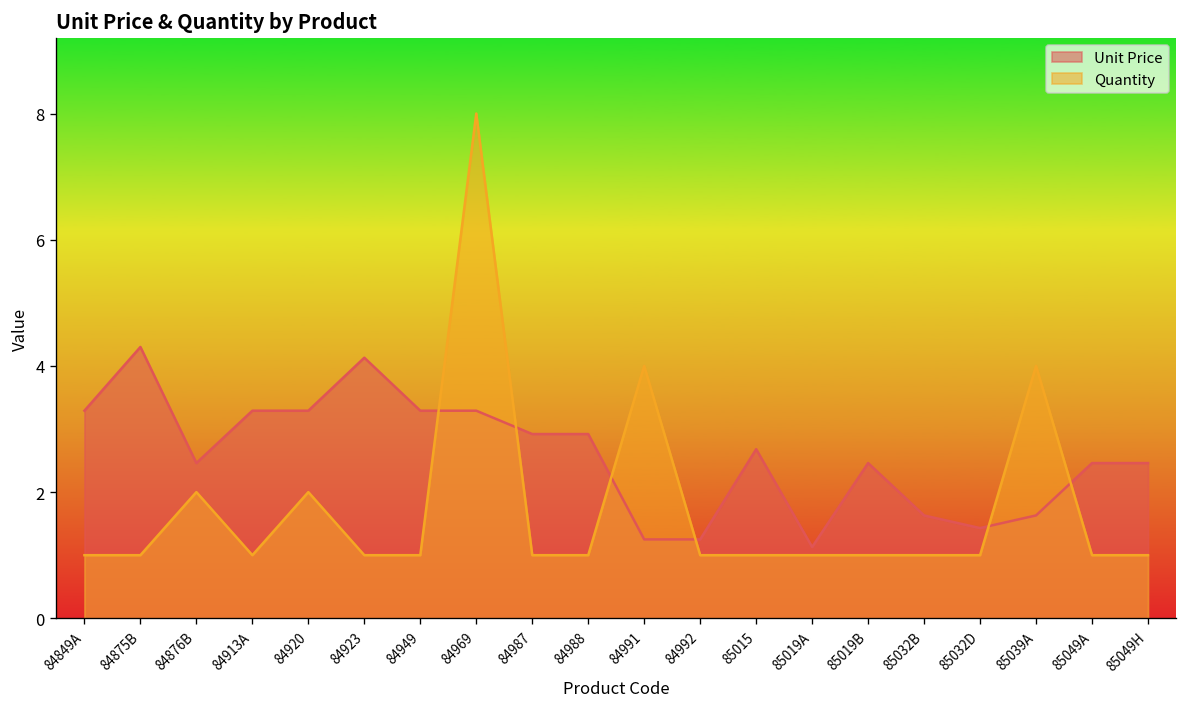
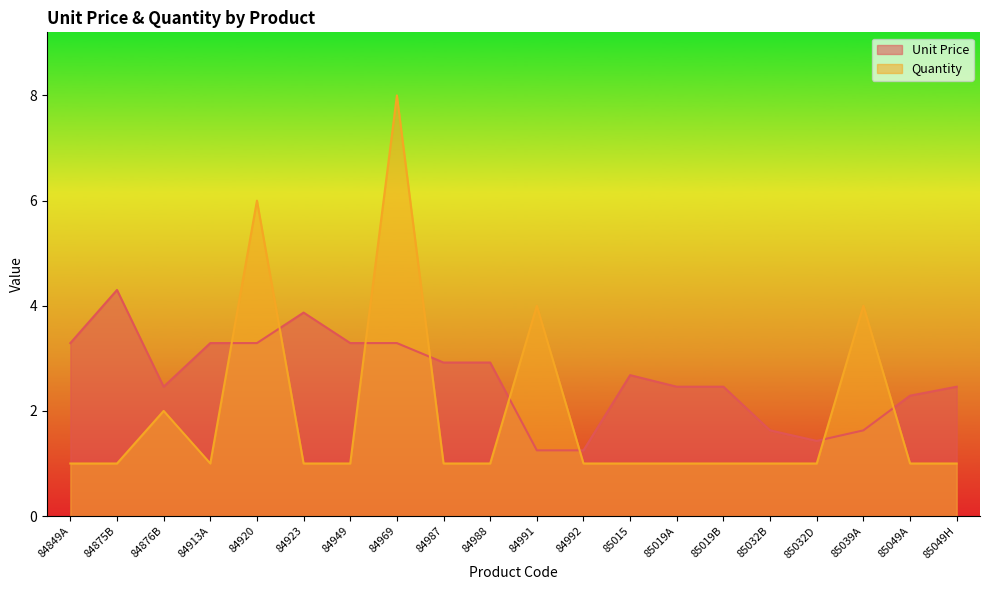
Quantity, 84920: 2 -> 6
Unit Price, 84923: 4.1 -> 3.9
Unit Price, 85019A: 1.1 -> 2.5
Unit Price, 85049A: 2.5 -> 2.3
